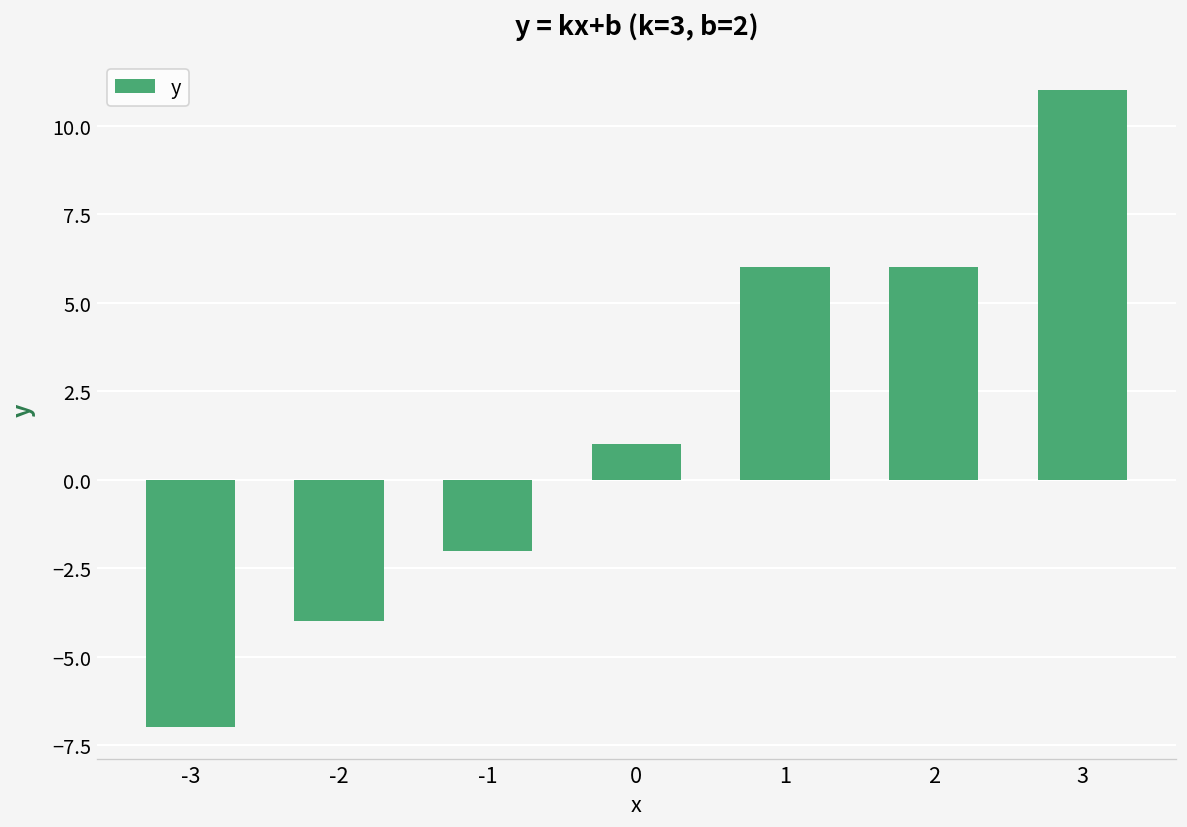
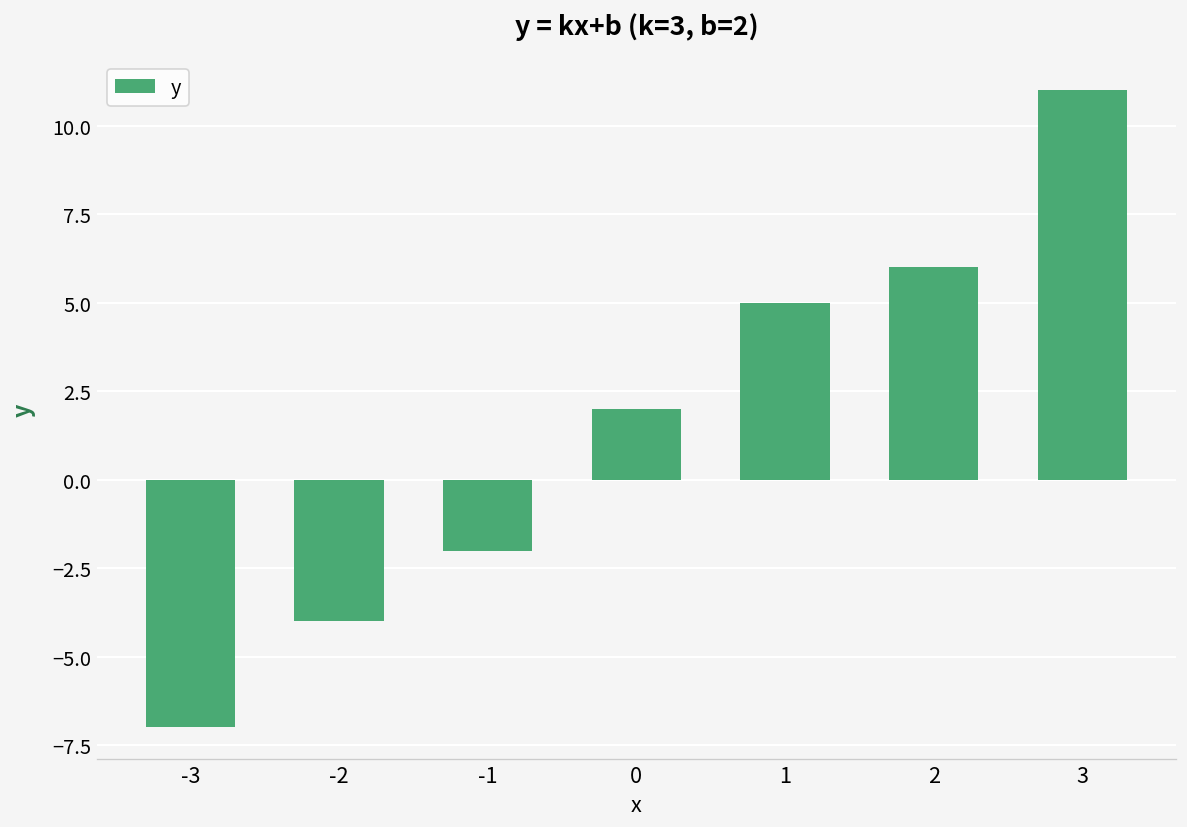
0: 1 -> 2
1: 6 -> 5
